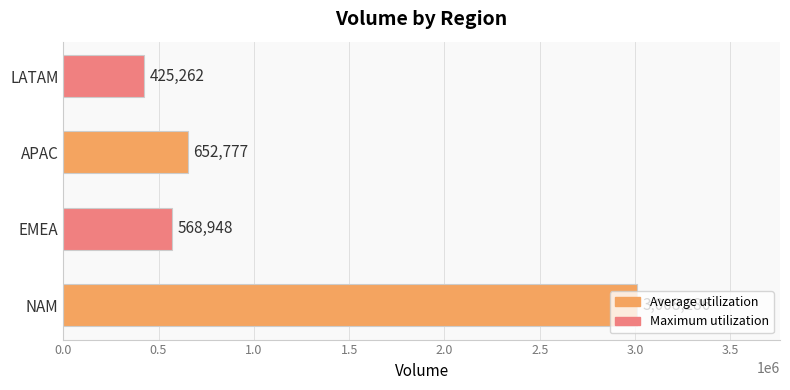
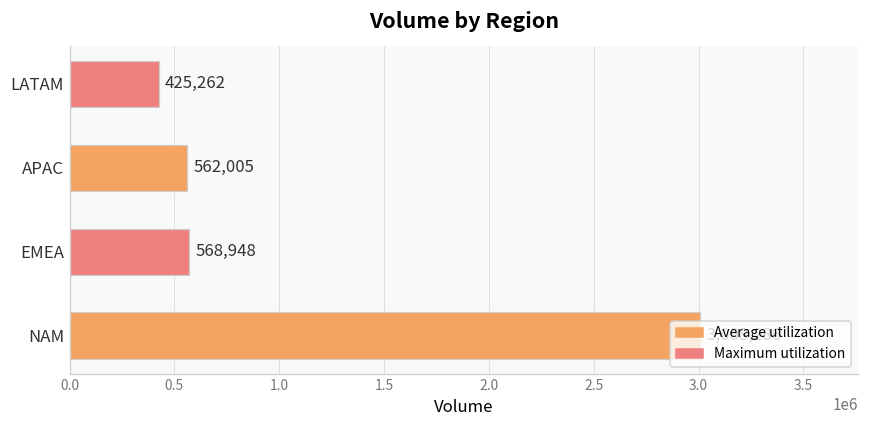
APAC: 652,777 -> 562,005
